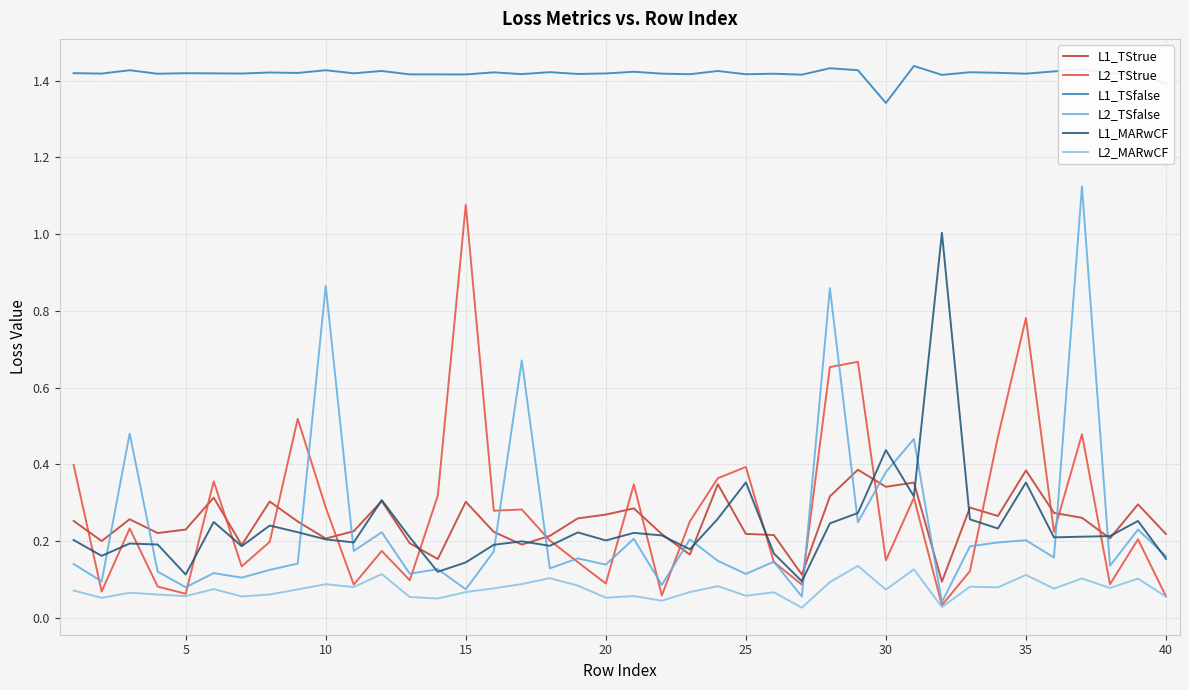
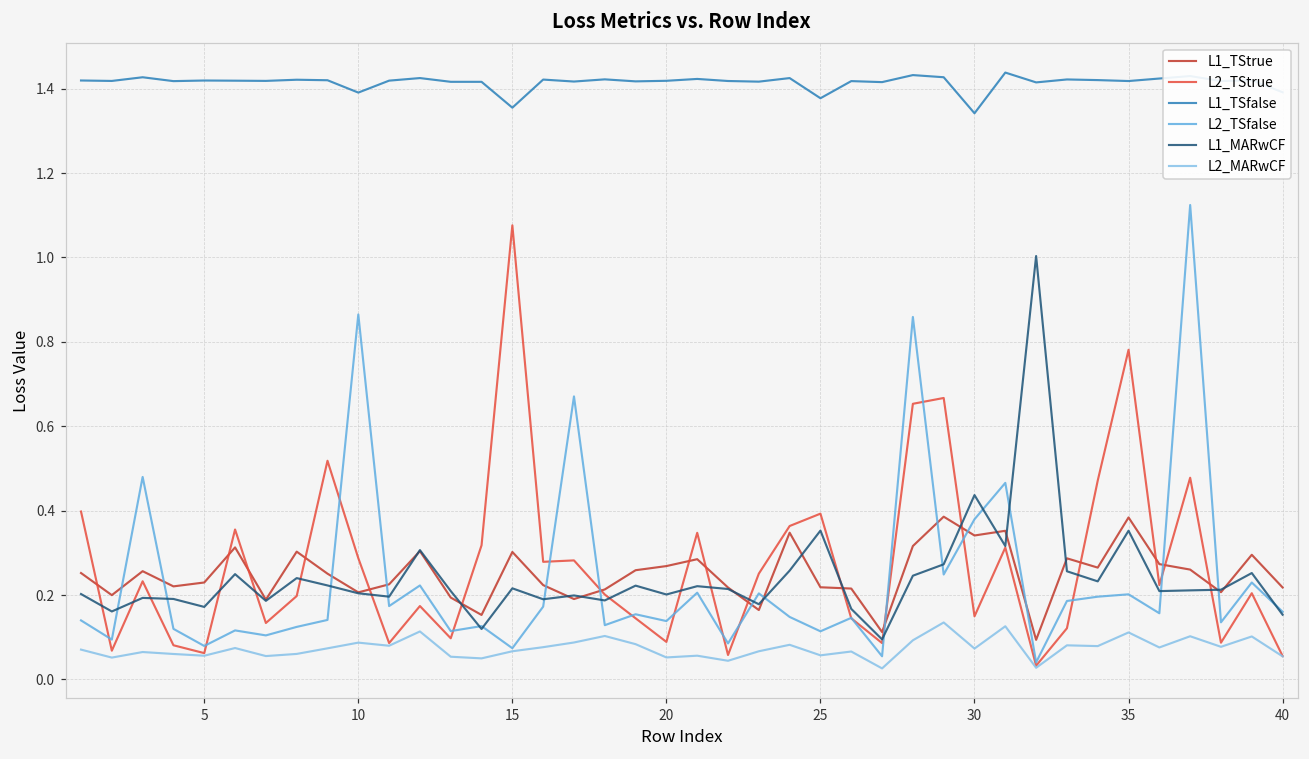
L1_MARwCF, 5: 0.11 -> 0.17
L1_TSfalse, 10: 1.43 -> 1.39
L1_TSfalse, 15: 1.42 -> 1.35
L1_MARwCF, 15: 0.14 -> 0.22
L1_TSfalse, 25: 1.42 -> 1.38
